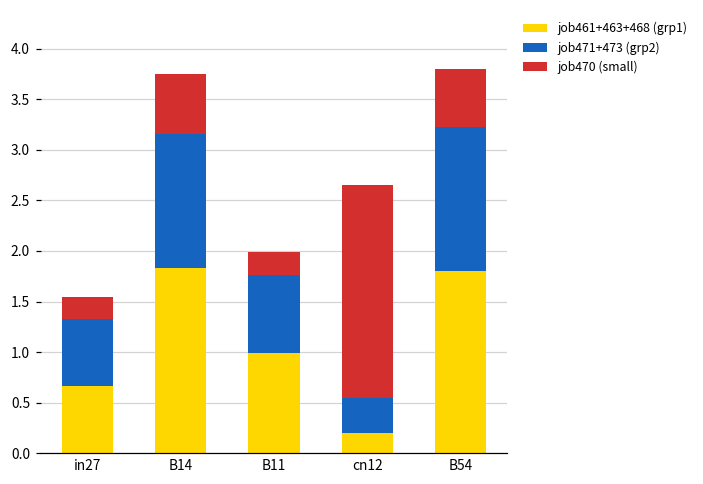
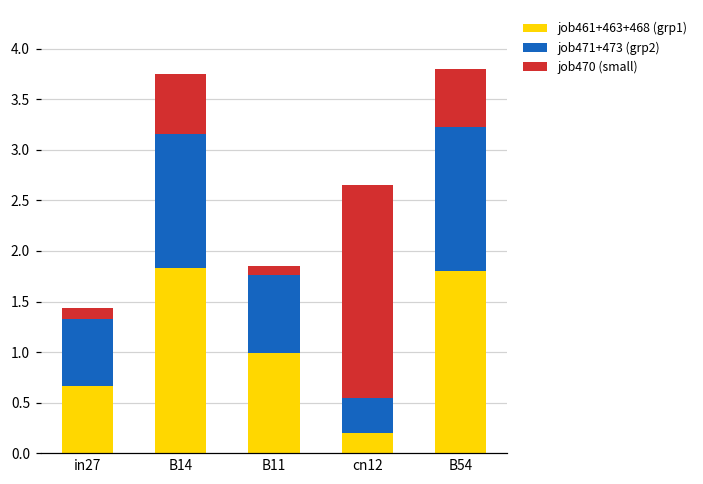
job470 (small), in27: 0.2 -> 0.1
job470 (small), B11: 0.2 -> 0.1
